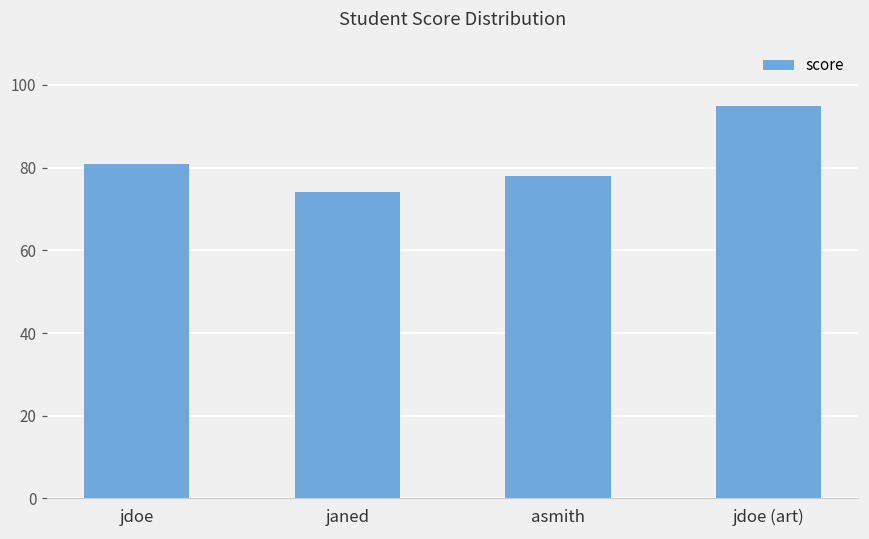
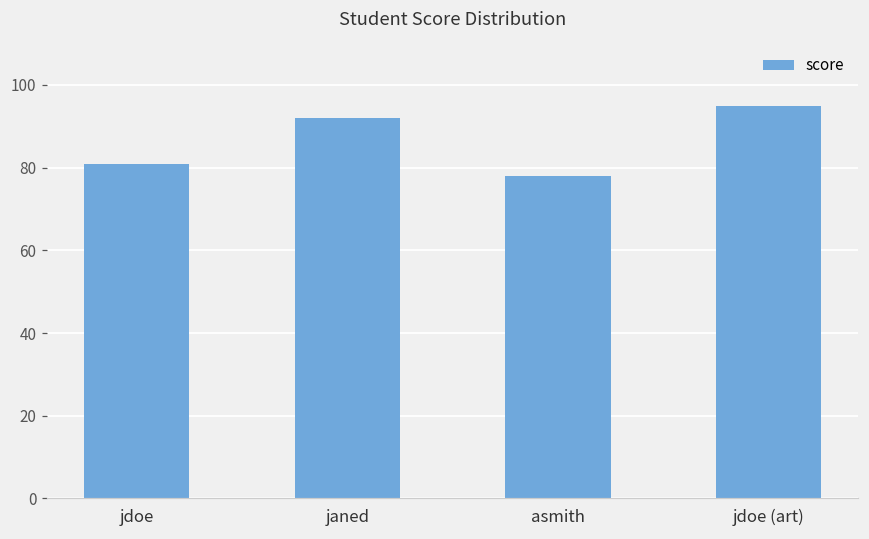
janed: 74 -> 92
